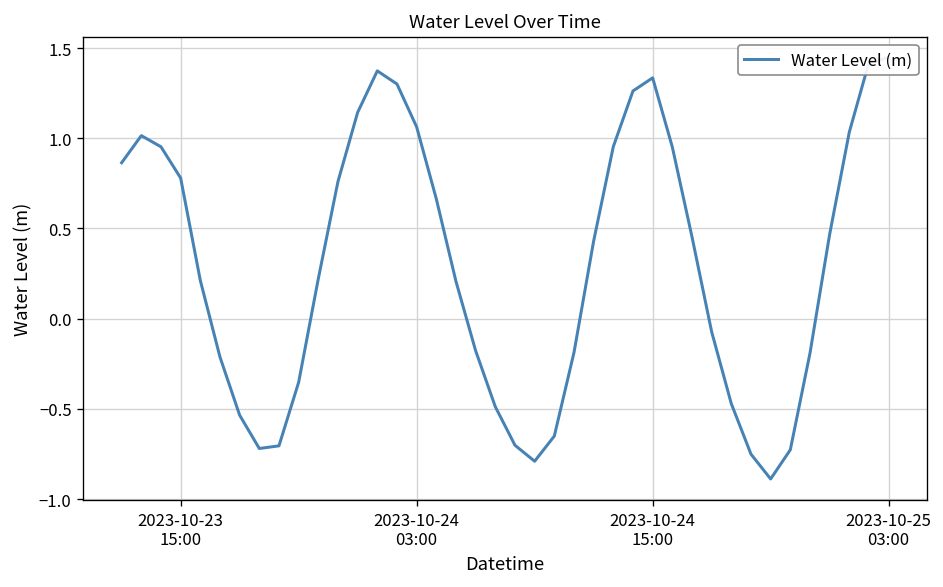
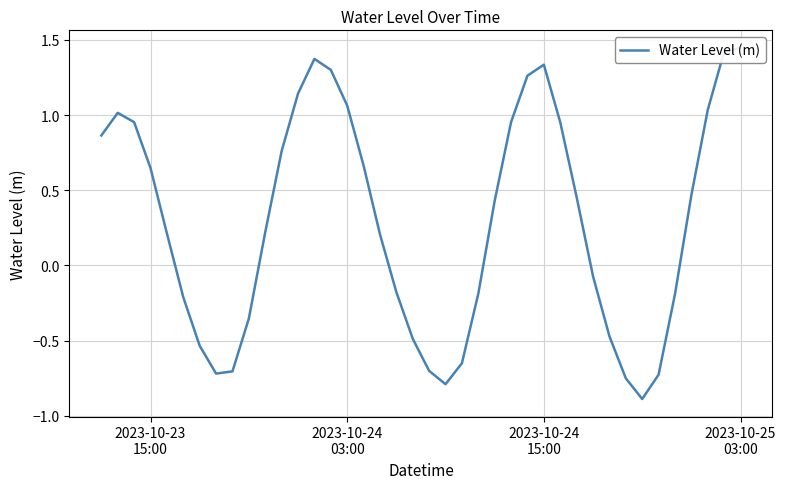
2023-10-23 15:00: 0.78 -> 0.65
